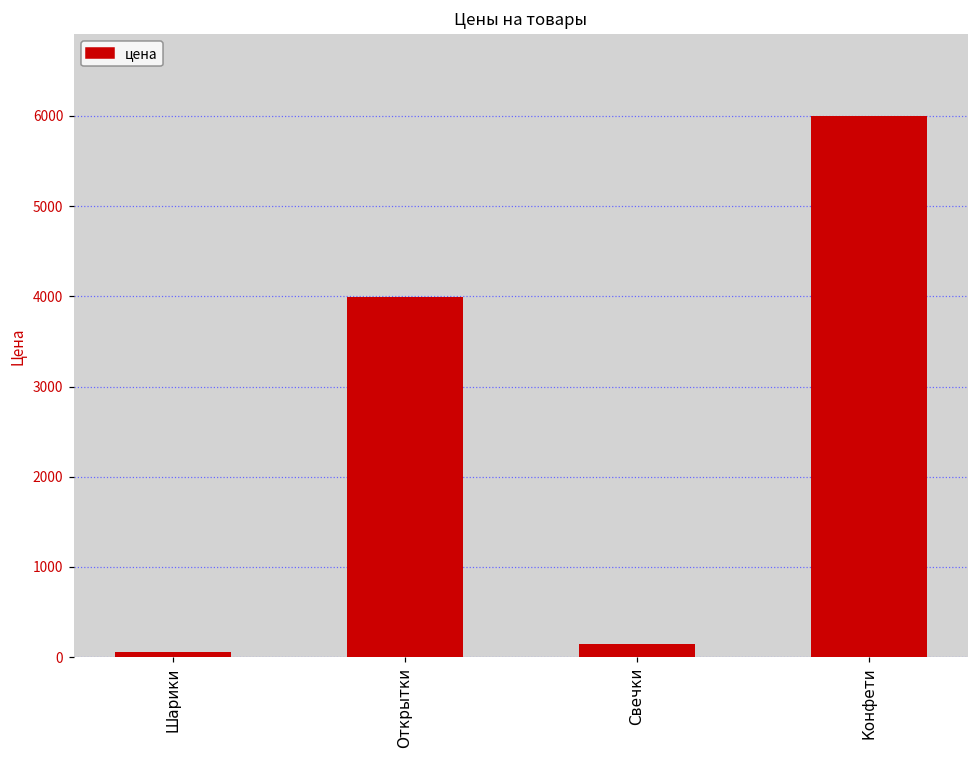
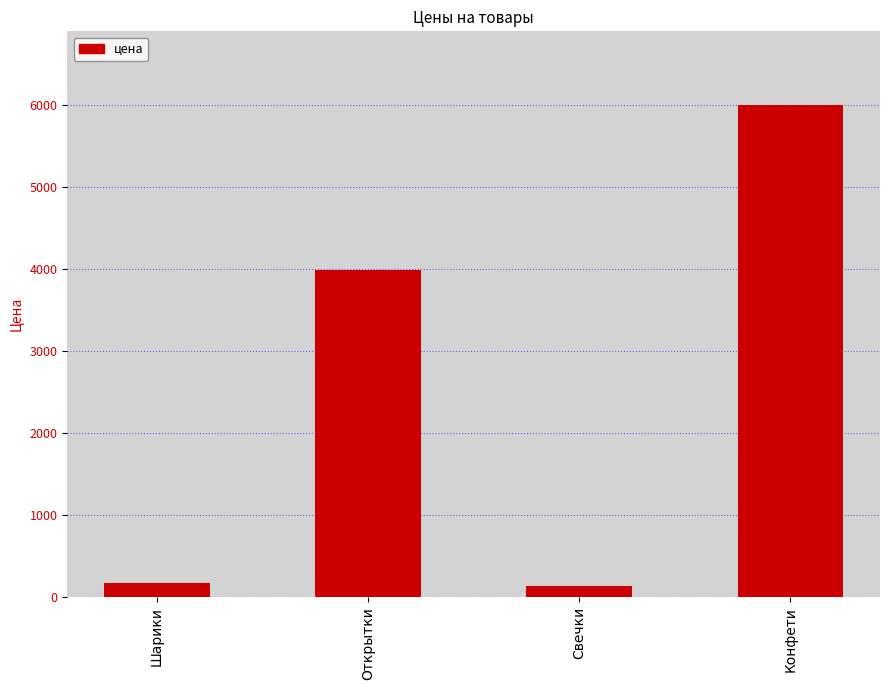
Шарики: 100 -> 200
